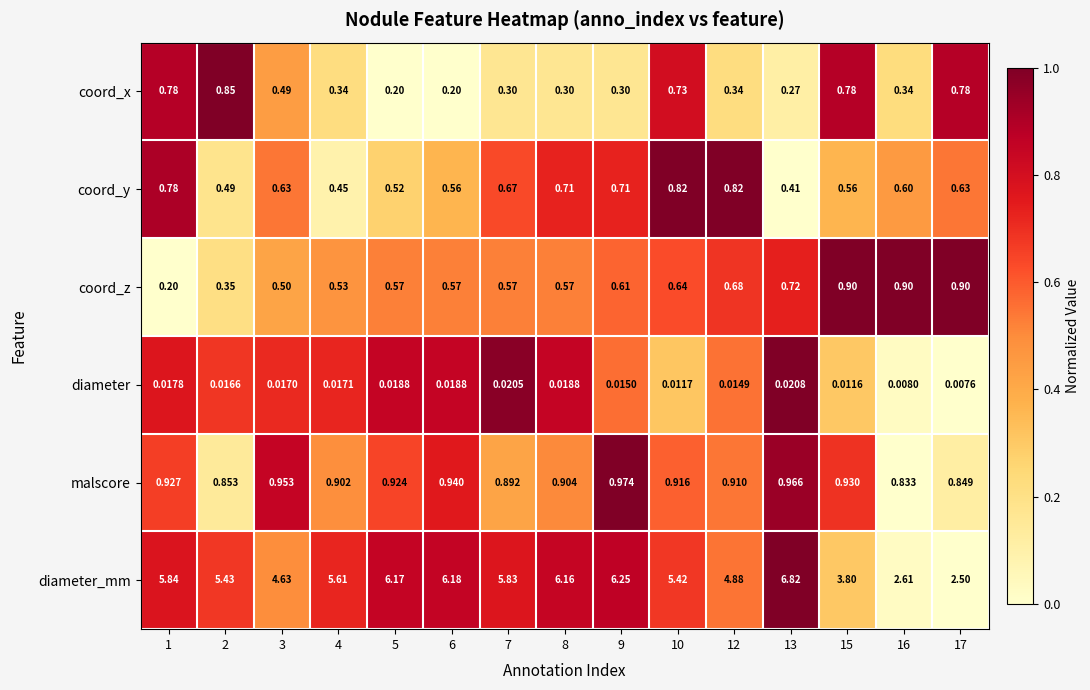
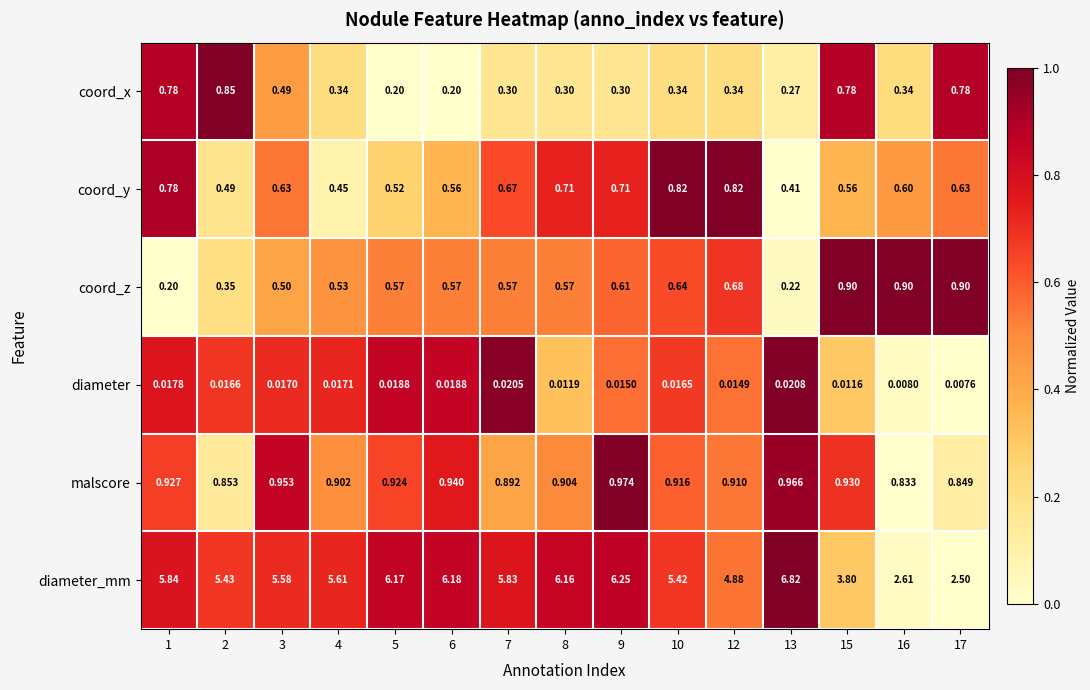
coord_x, 10: 0.73 -> 0.34
coord_z, 13: 0.72 -> 0.22
diameter, 8: 0.0188 -> 0.0119
diameter, 10: 0.0117 -> 0.0165
diameter_mm, 3: 4.63 -> 5.58
